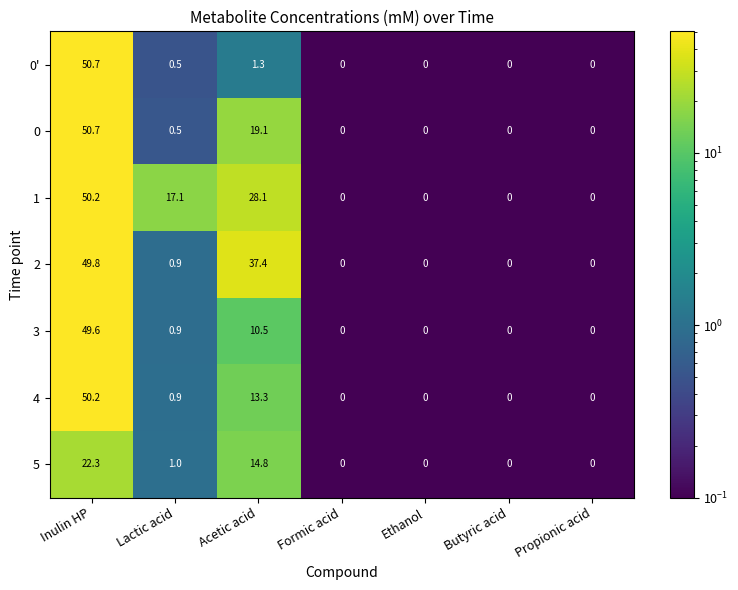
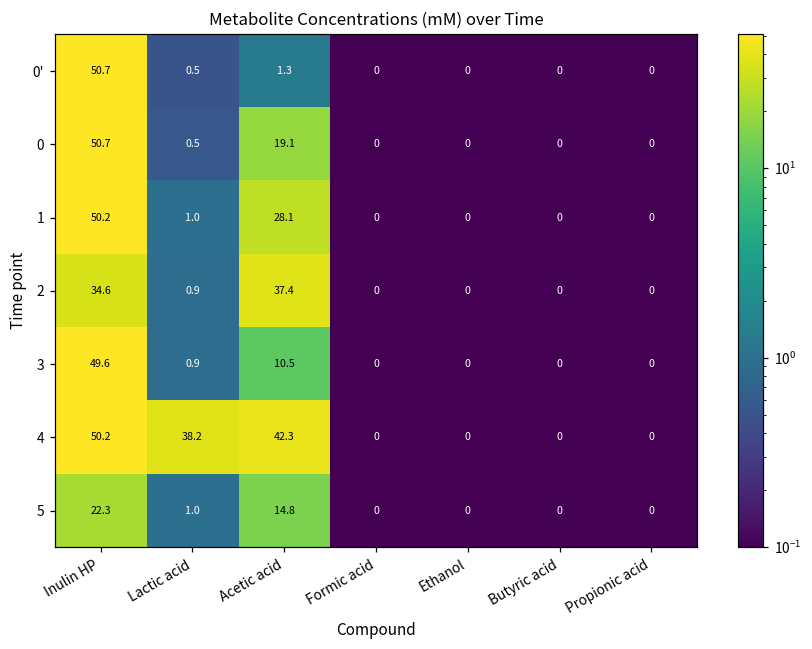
1, Lactic acid: 17.1 -> 1.0
2, Inulin HP: 49.8 -> 34.6
4, Lactic acid: 0.9 -> 38.2
4, Acetic acid: 13.3 -> 42.3
